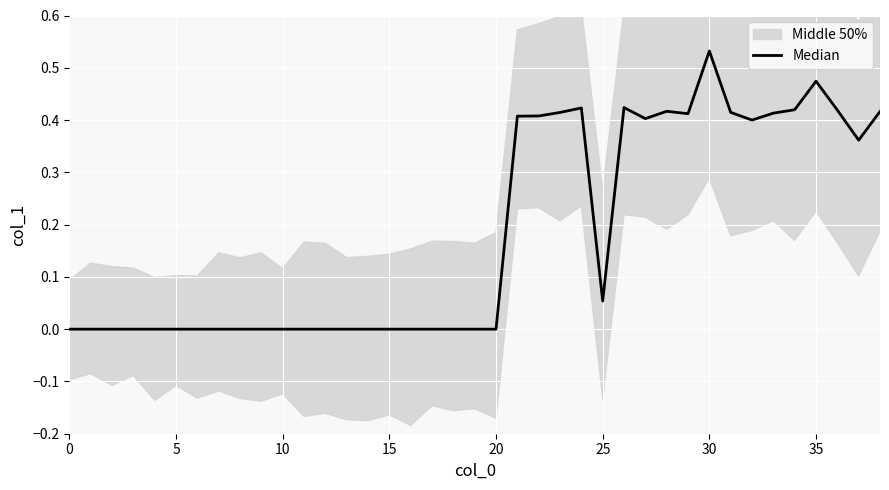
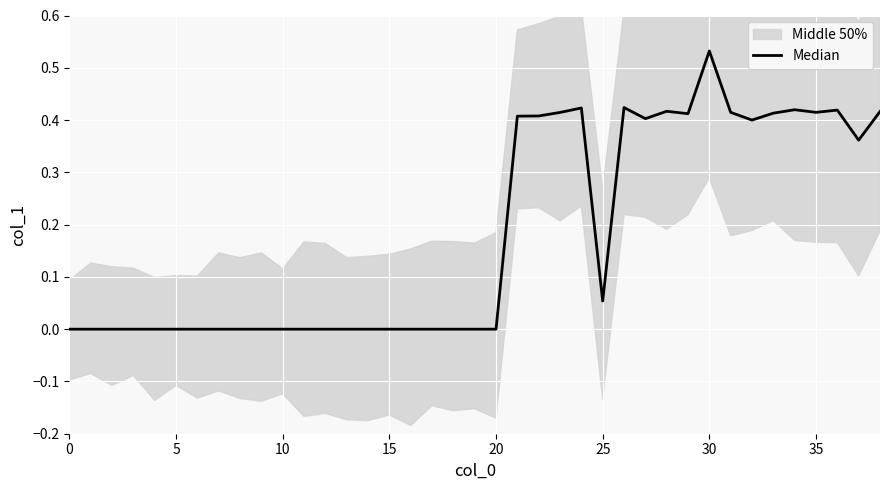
Median, 35: 0.47 -> 0.41
